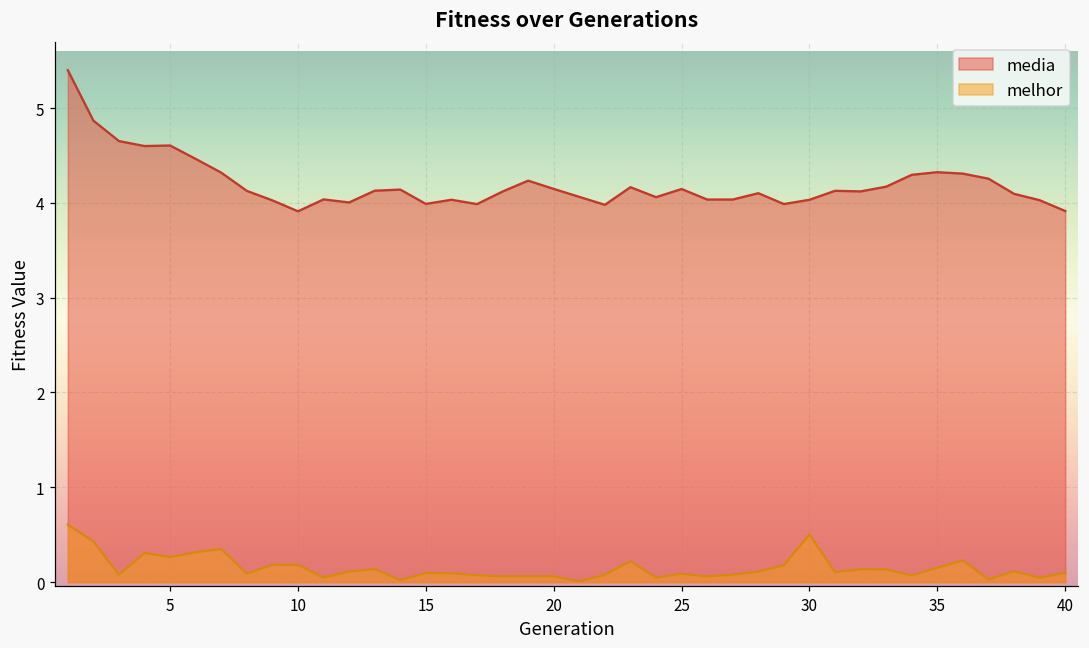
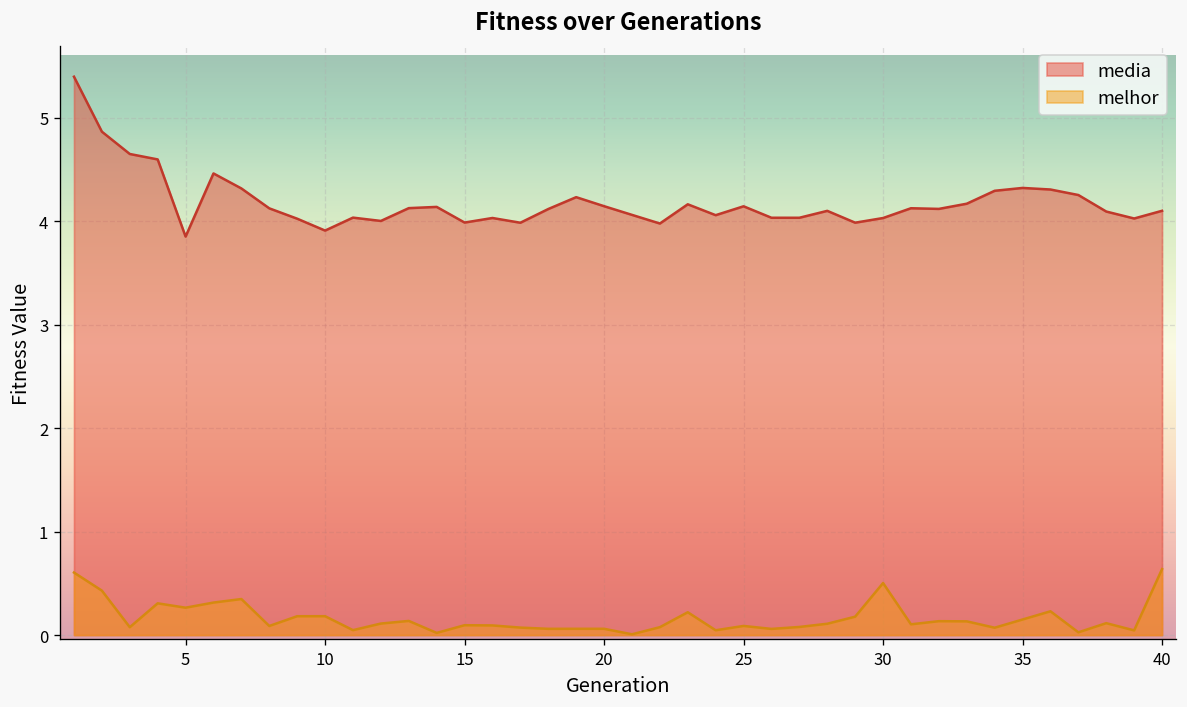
media, 5: 4.6 -> 3.9
media, 40: 3.9 -> 4.1
melhor, 40: 0.1 -> 0.6
